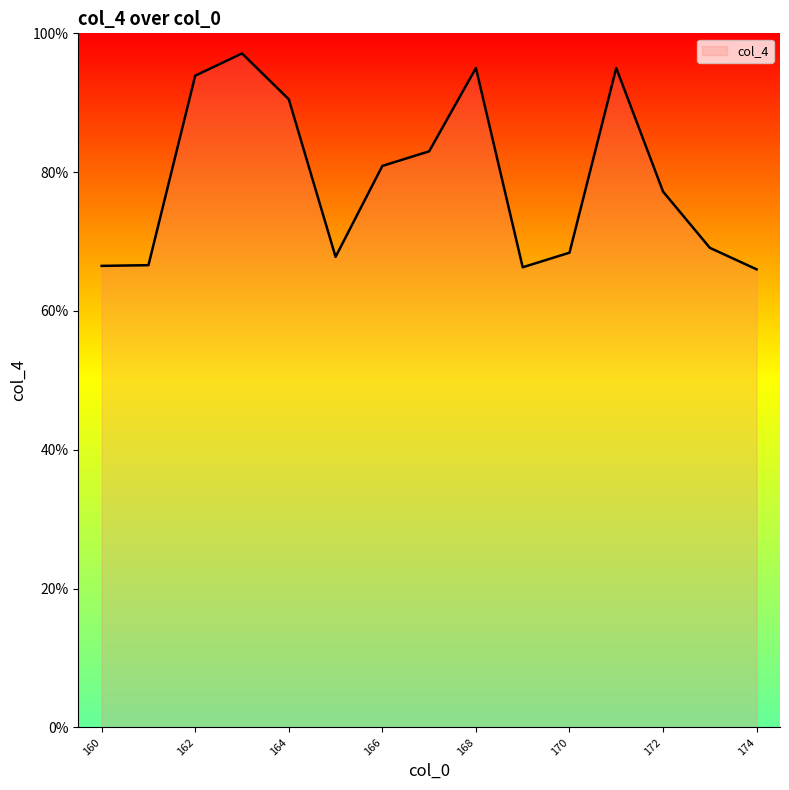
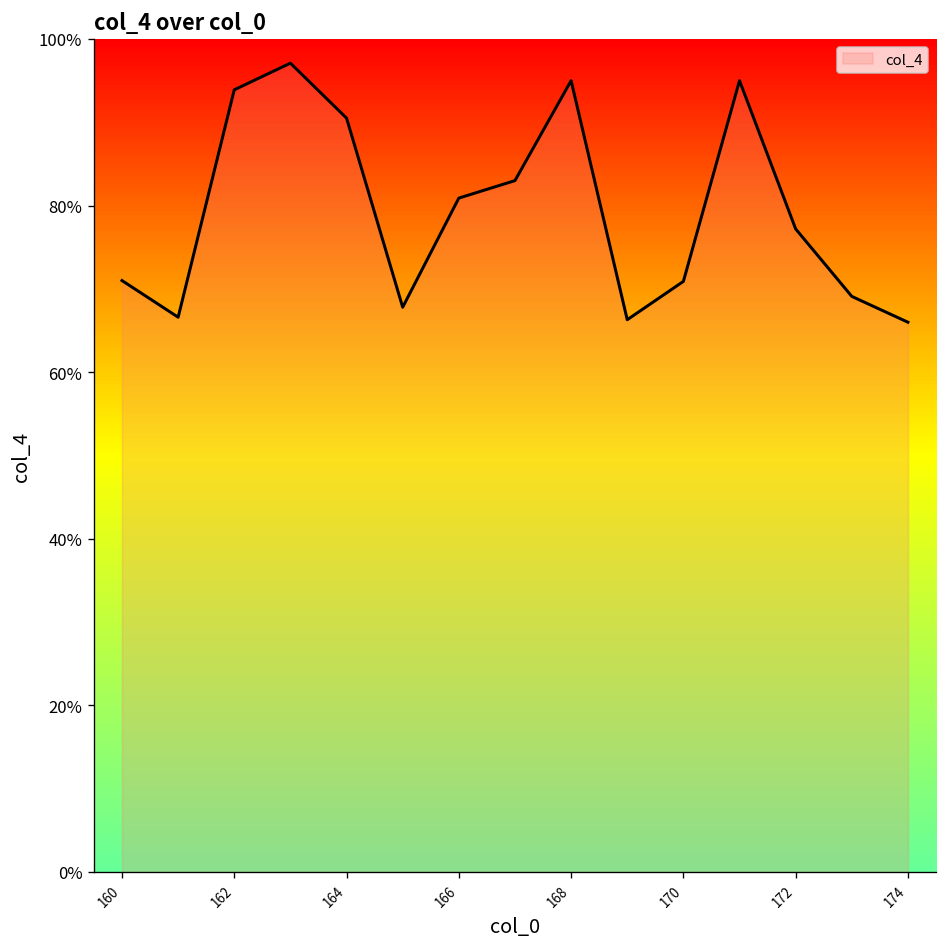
160: 67% -> 71%
170: 68% -> 71%
